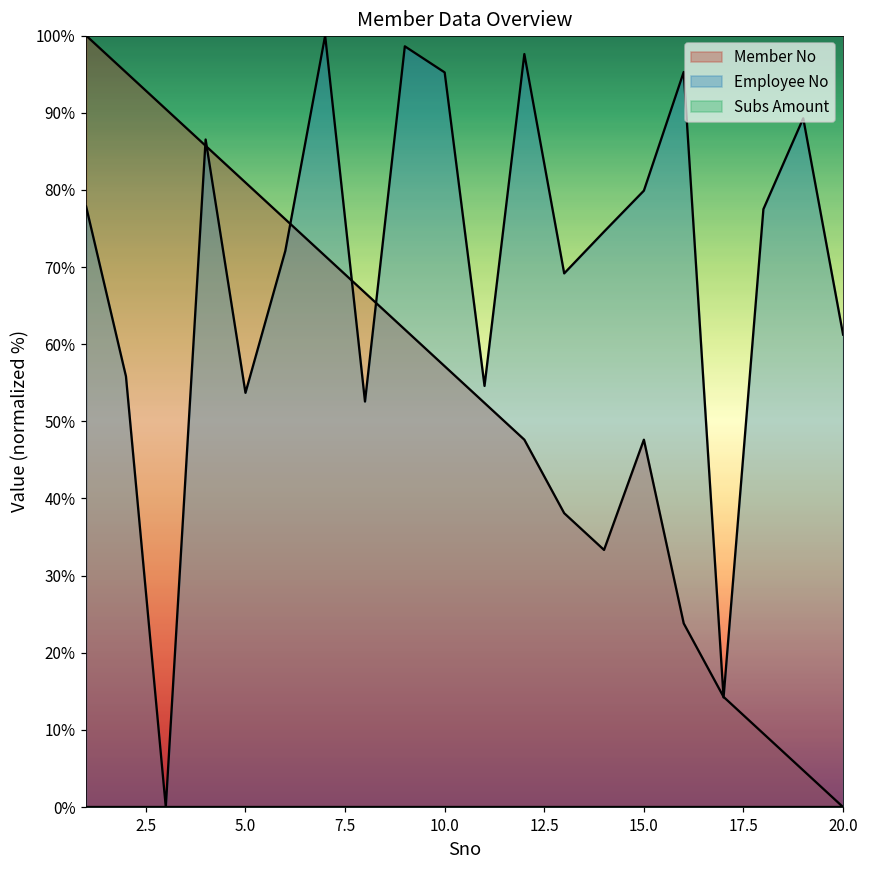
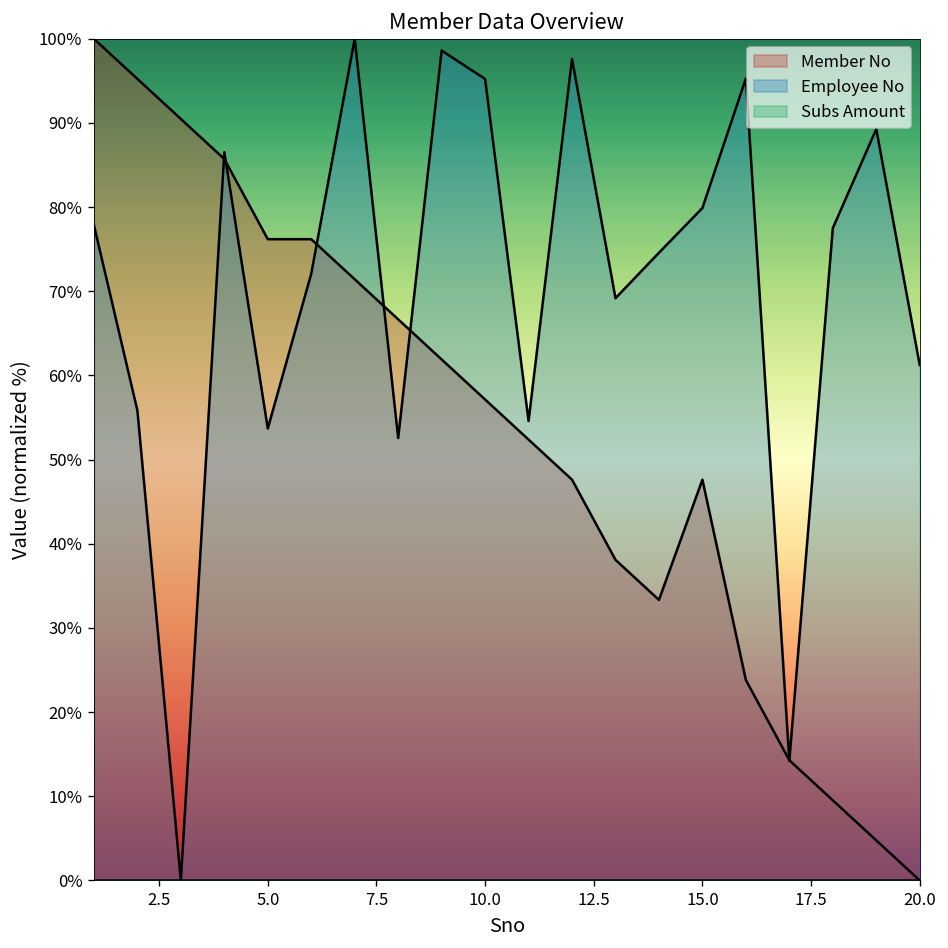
Member No, 5.0: 81% -> 76%
